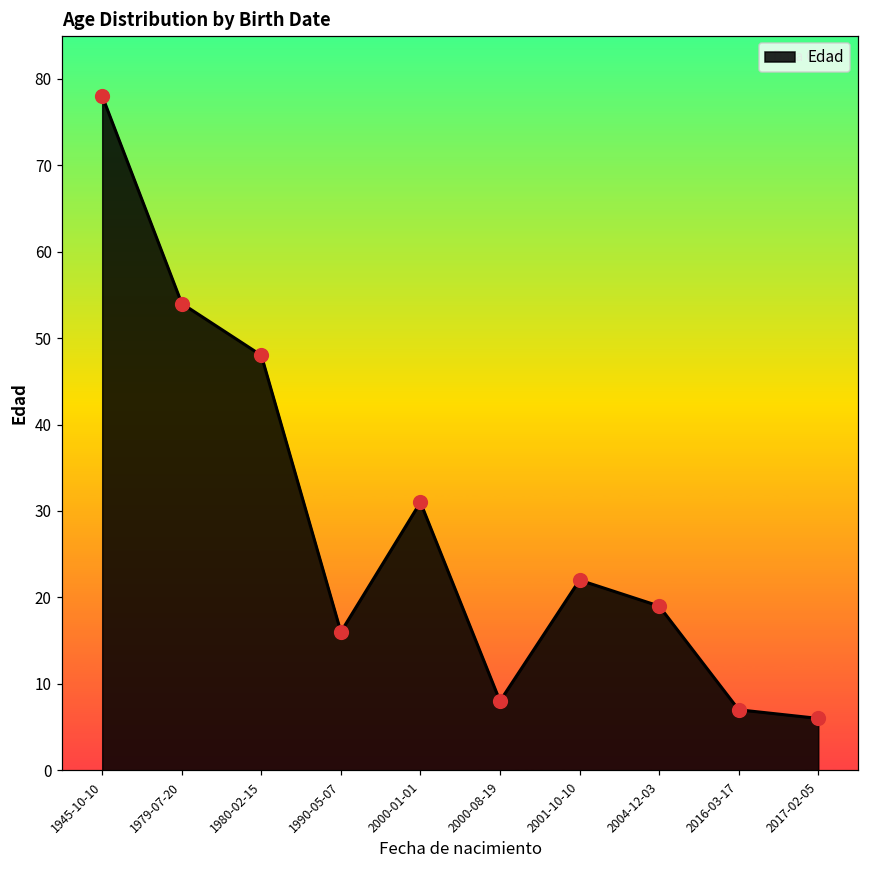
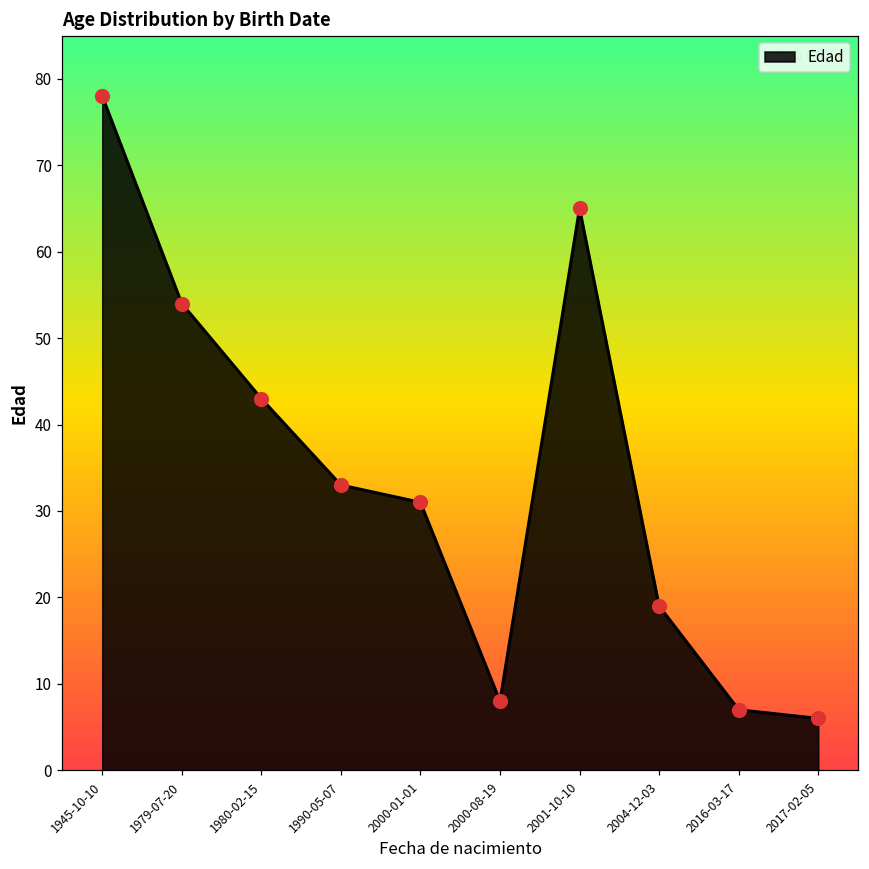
1980-02-15: 48 -> 43
1990-05-07: 16 -> 33
2001-10-10: 22 -> 65
